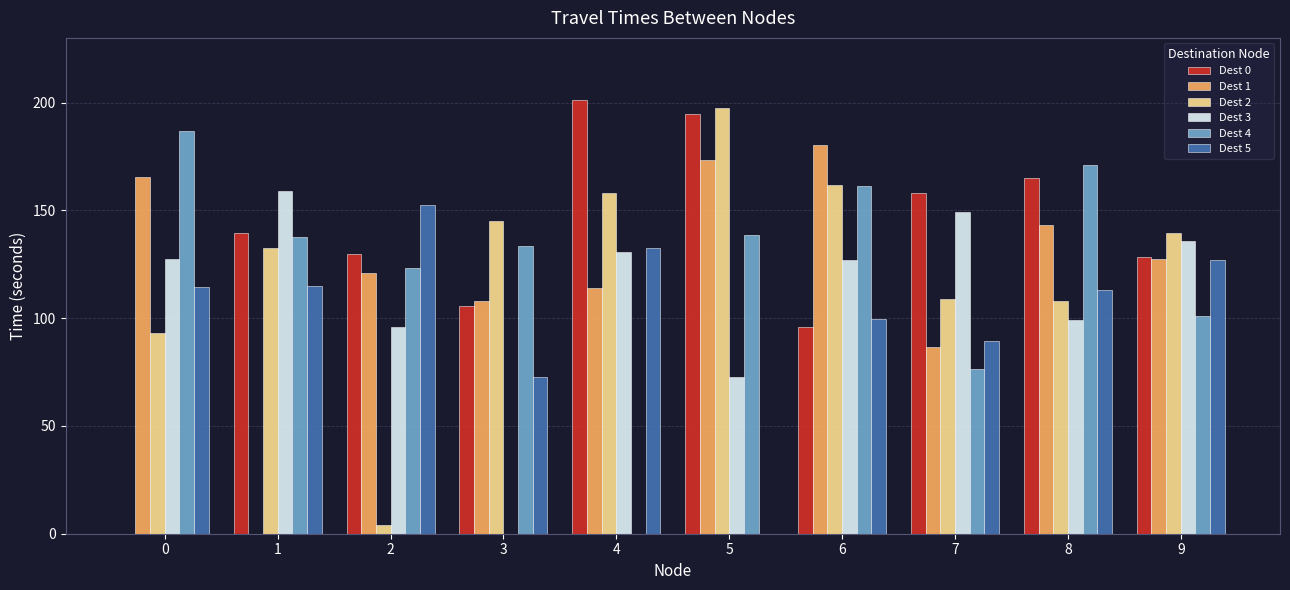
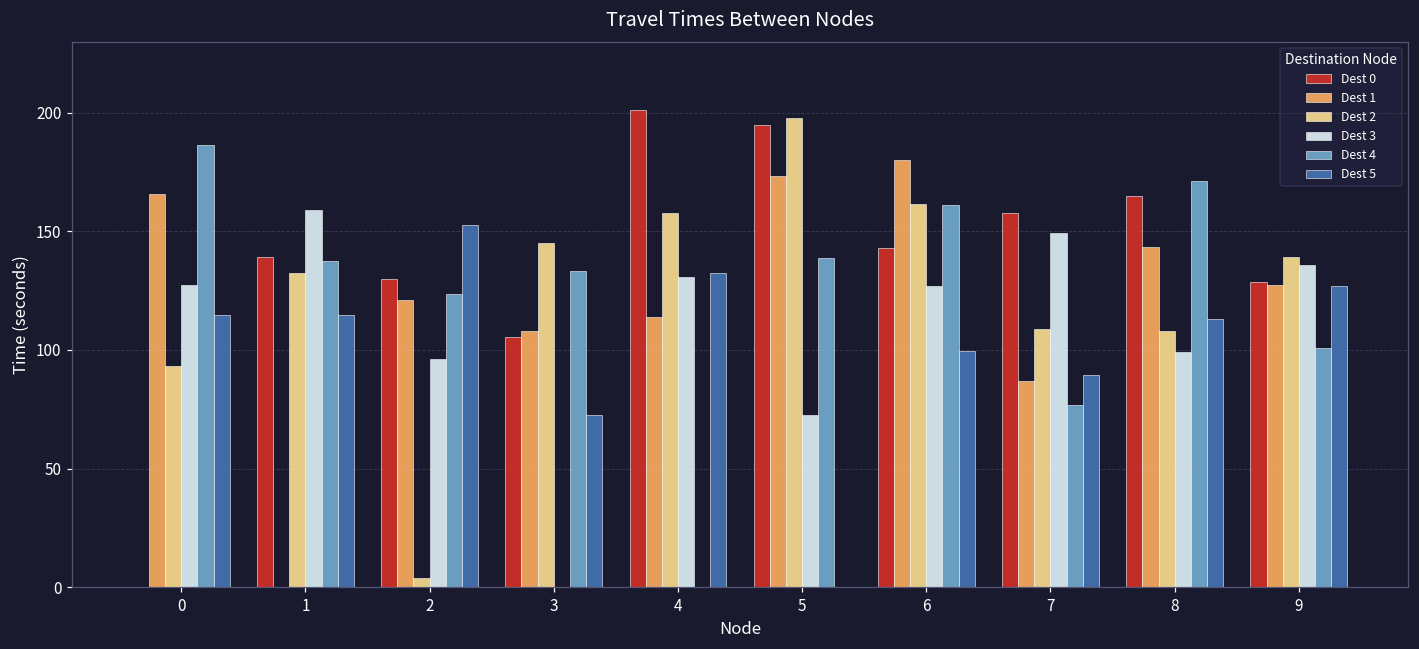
Dest 0, 6: 96 -> 143
